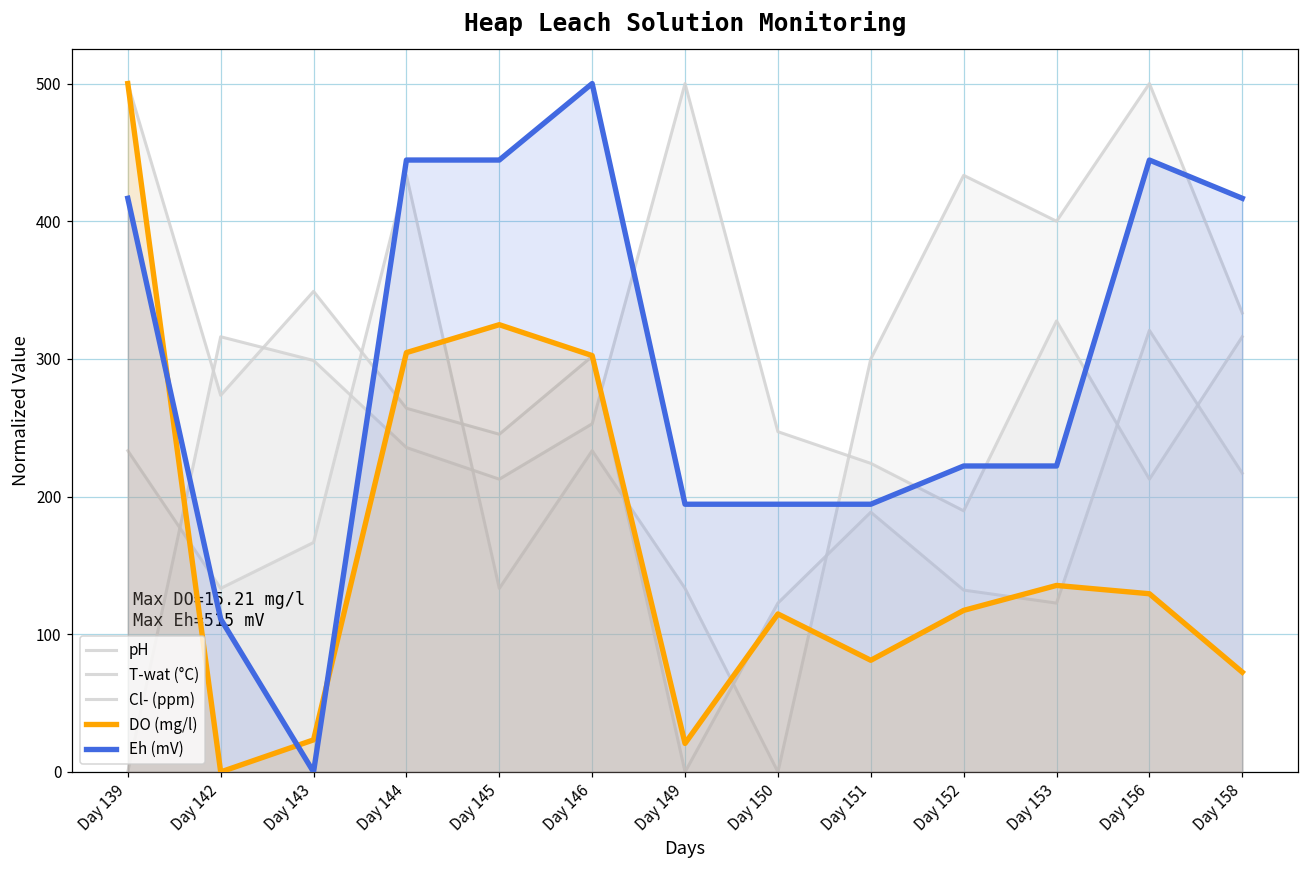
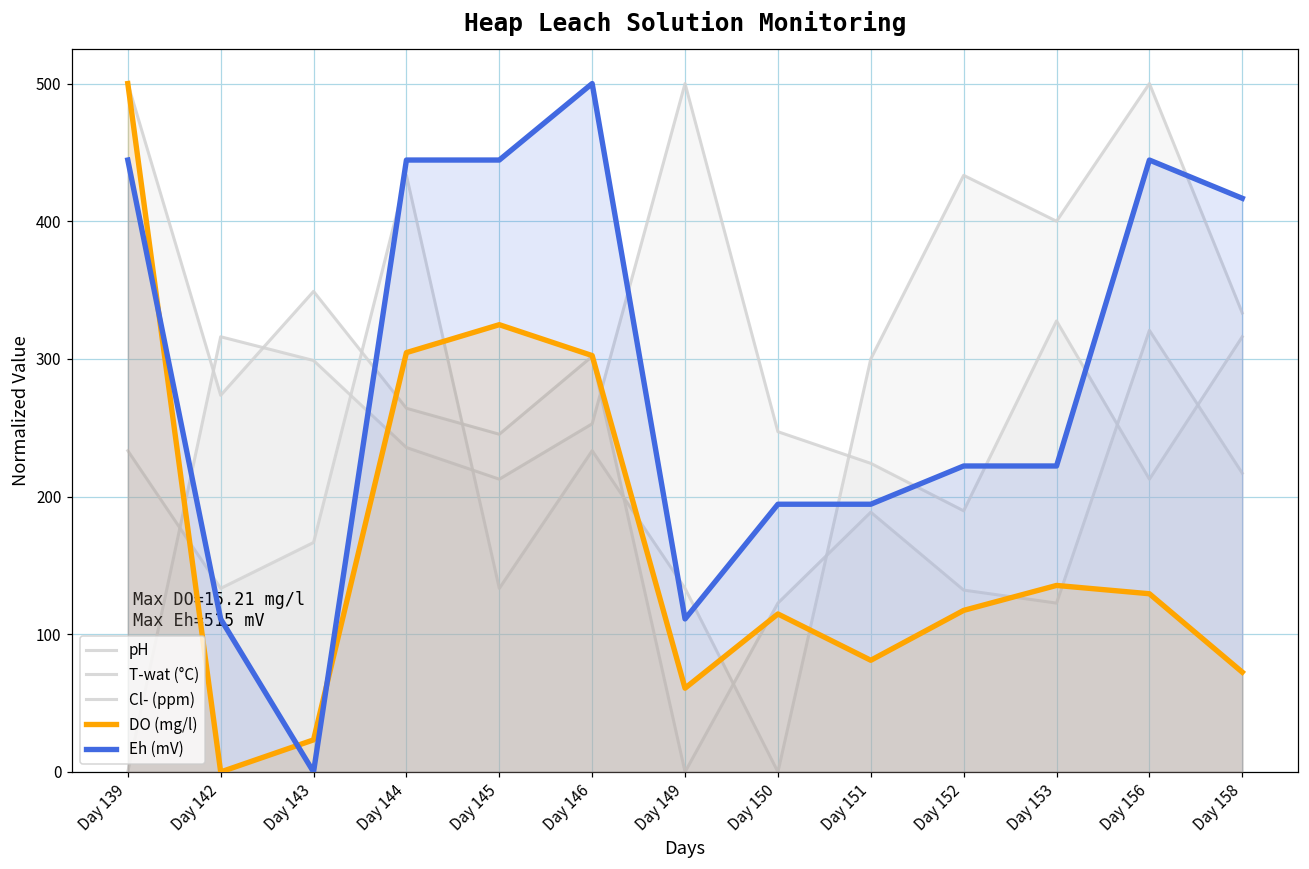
Eh (mV), Day 139: 417 -> 444
DO (mg/l), Day 149: 21 -> 61
Eh (mV), Day 149: 194 -> 111
